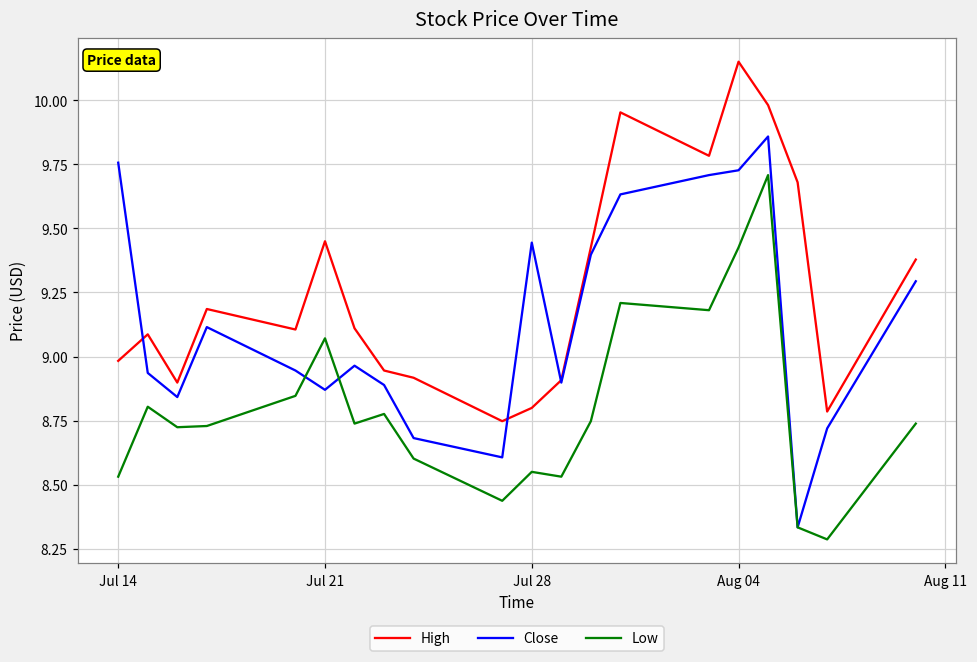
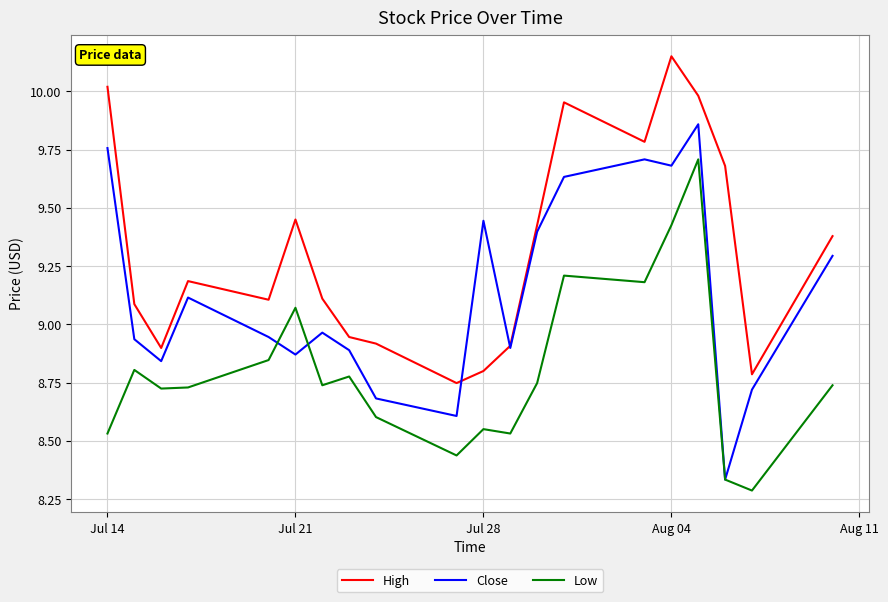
High, Jul 14: 8.98 -> 10.02
Close, Aug 04: 9.73 -> 9.68
